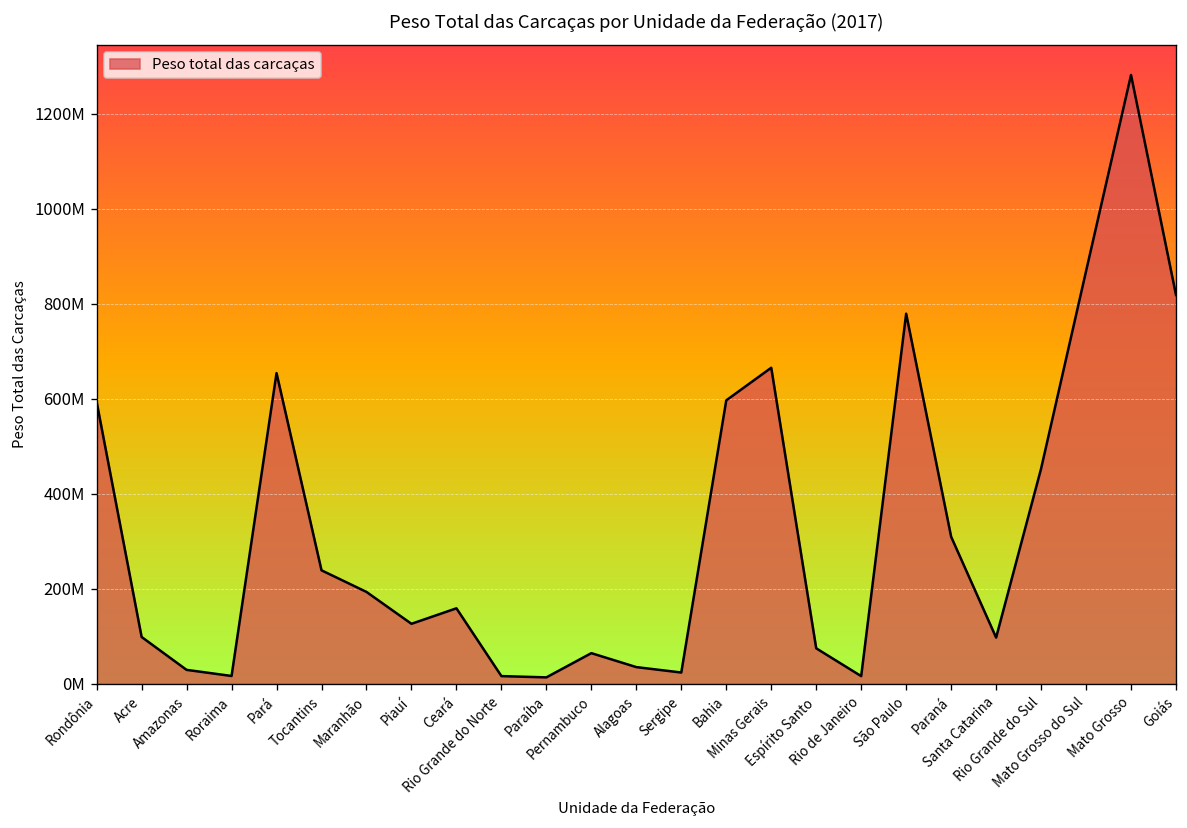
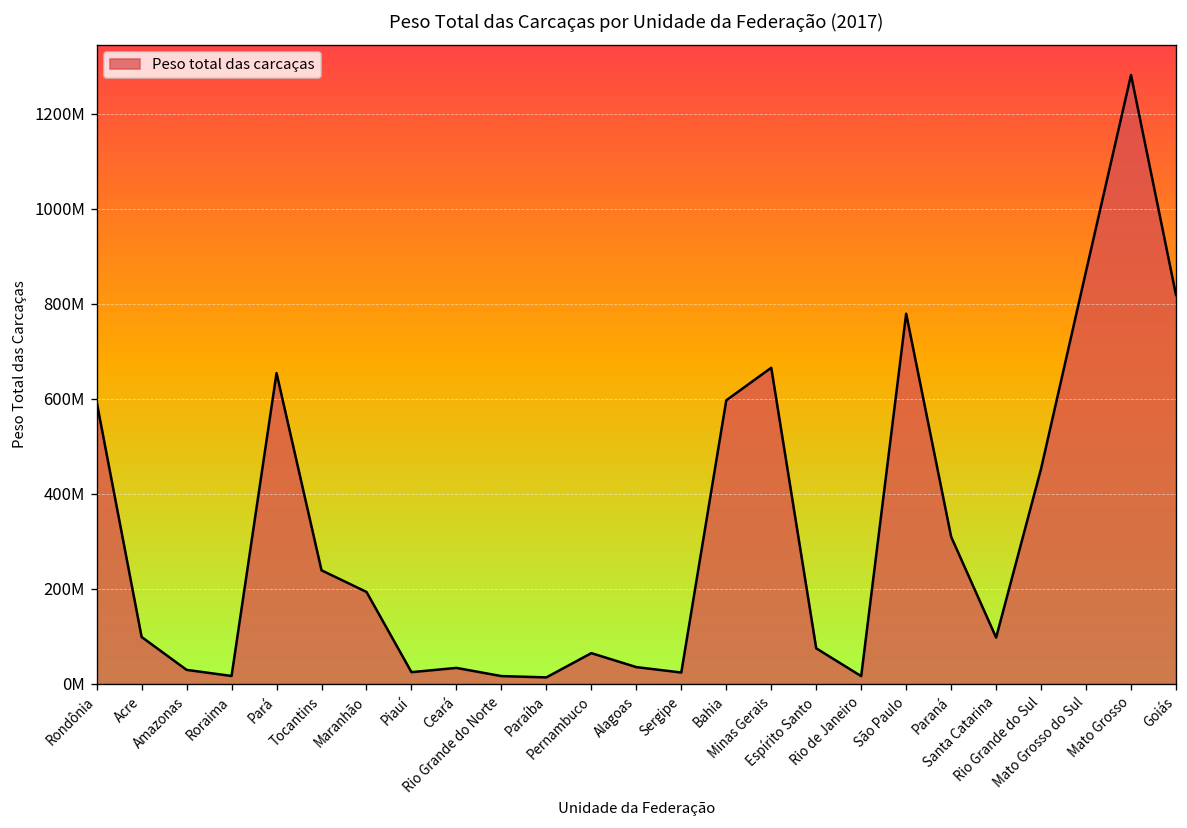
Piauí: 130000000 -> 20000000
Ceará: 160000000 -> 30000000
